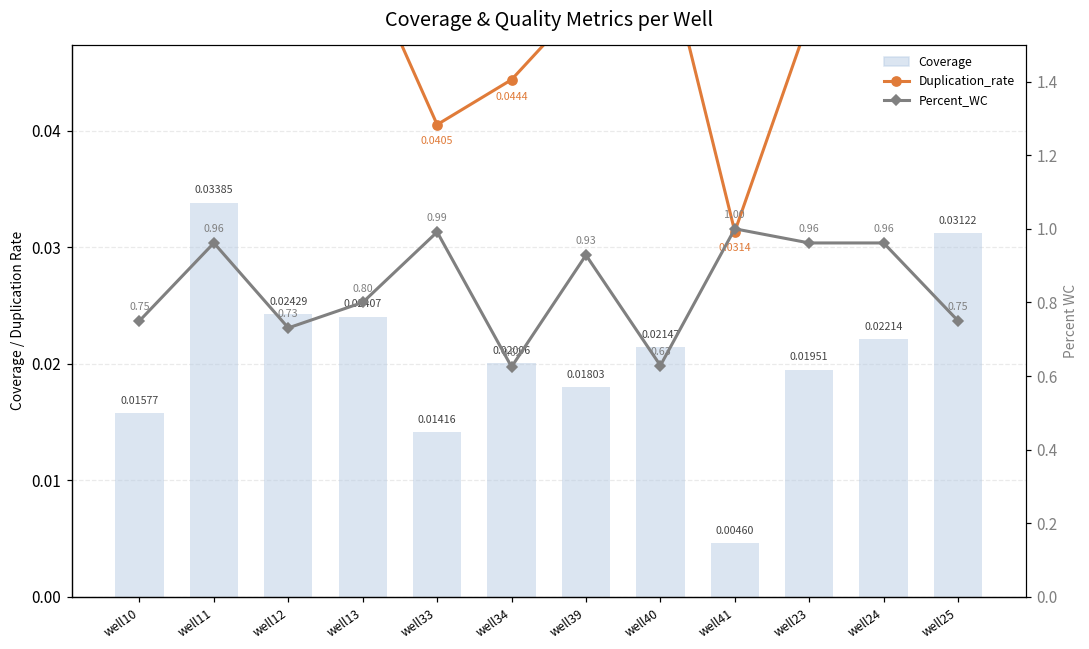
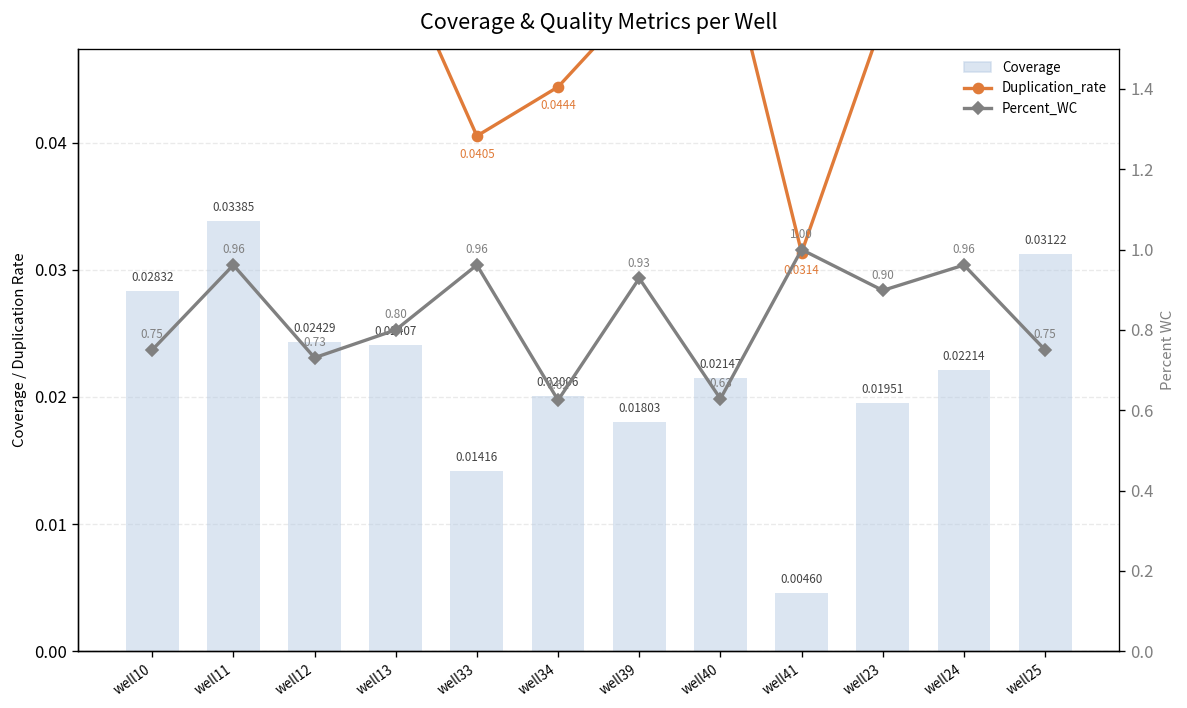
Coverage, well10: 0.01577 -> 0.02832
Percent_WC, well33: 0.99 -> 0.96
Percent_WC, well23: 0.96 -> 0.90
